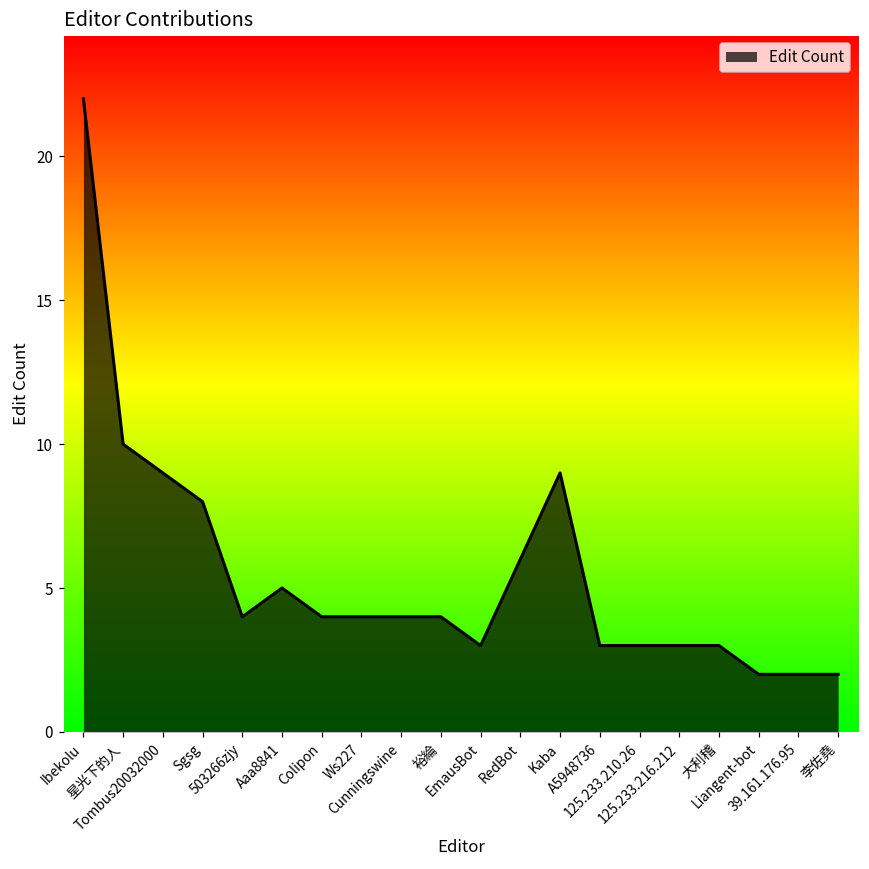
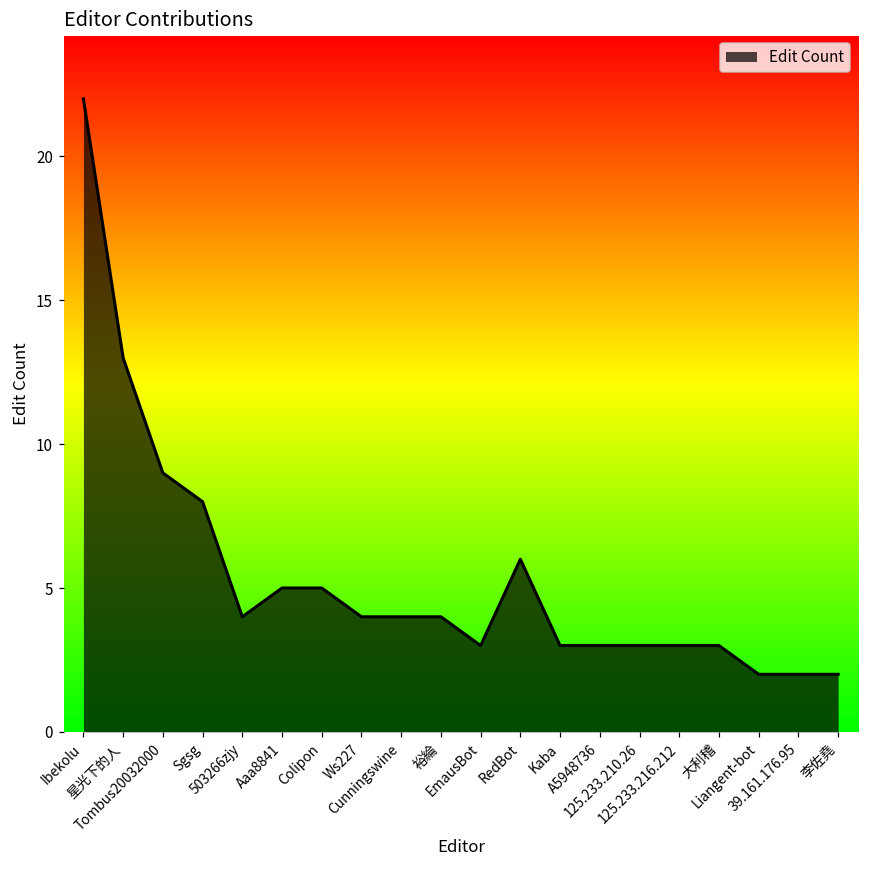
星光下的人: 10 -> 13
Colipon: 4 -> 5
Kaba: 9 -> 3
